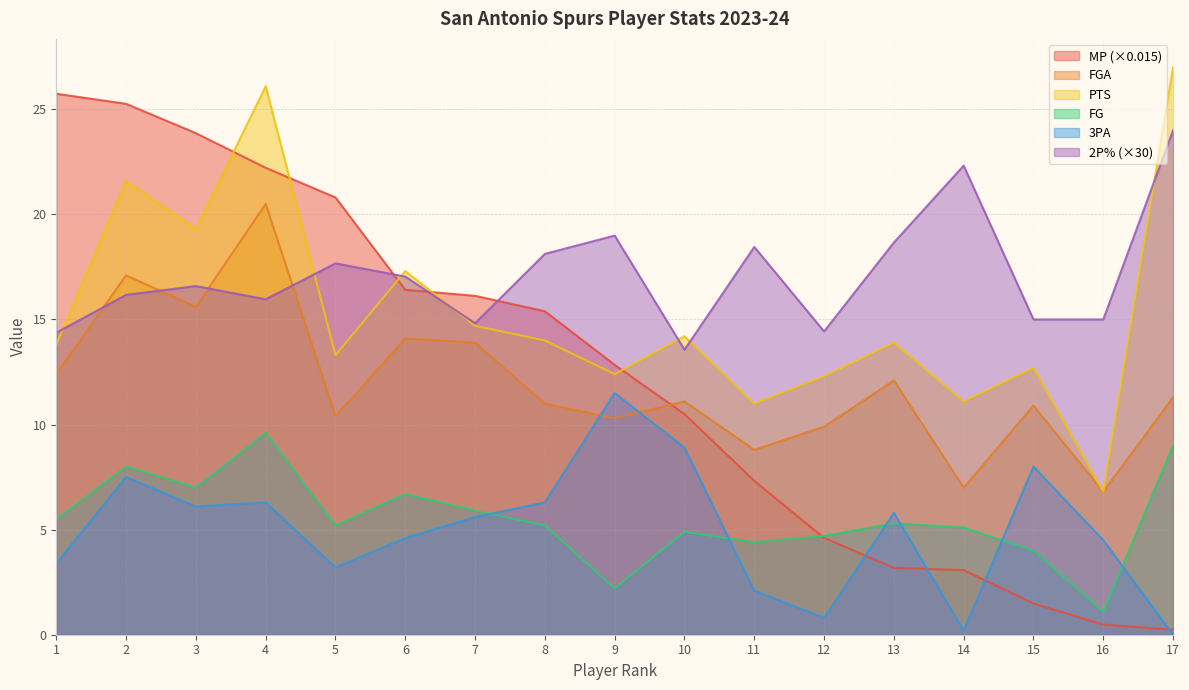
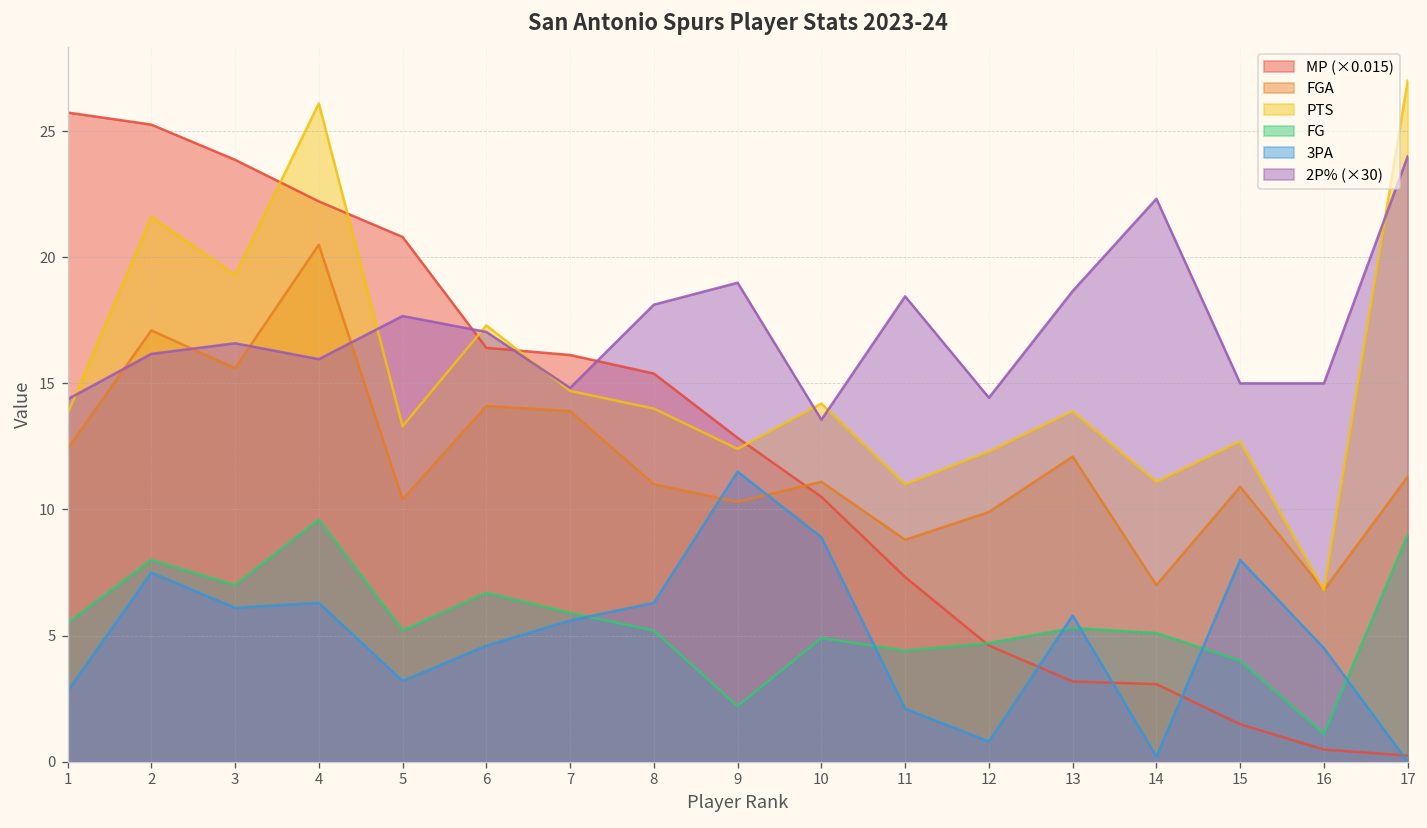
3PA, 1: 3.4 -> 2.8
